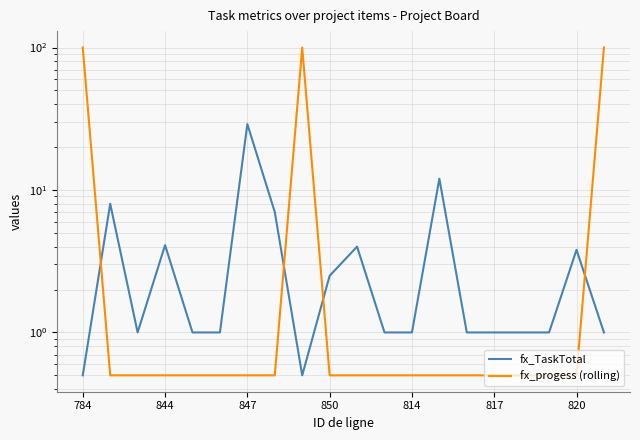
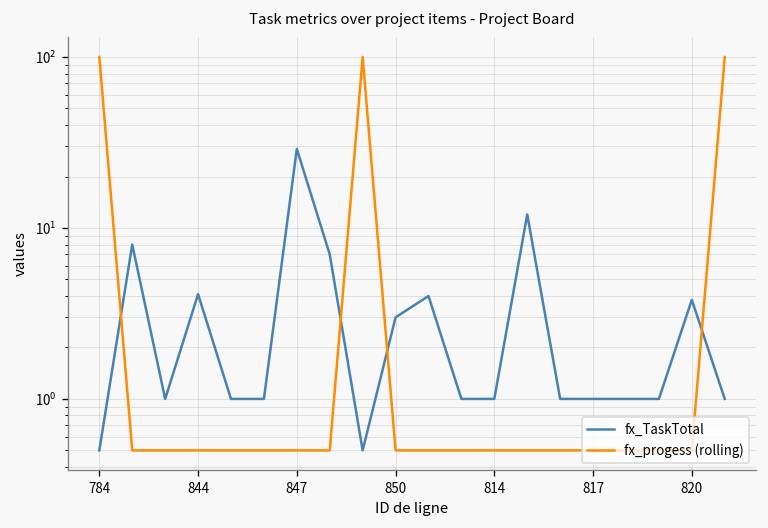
fx_TaskTotal, 850: 2.5 -> 3.0
